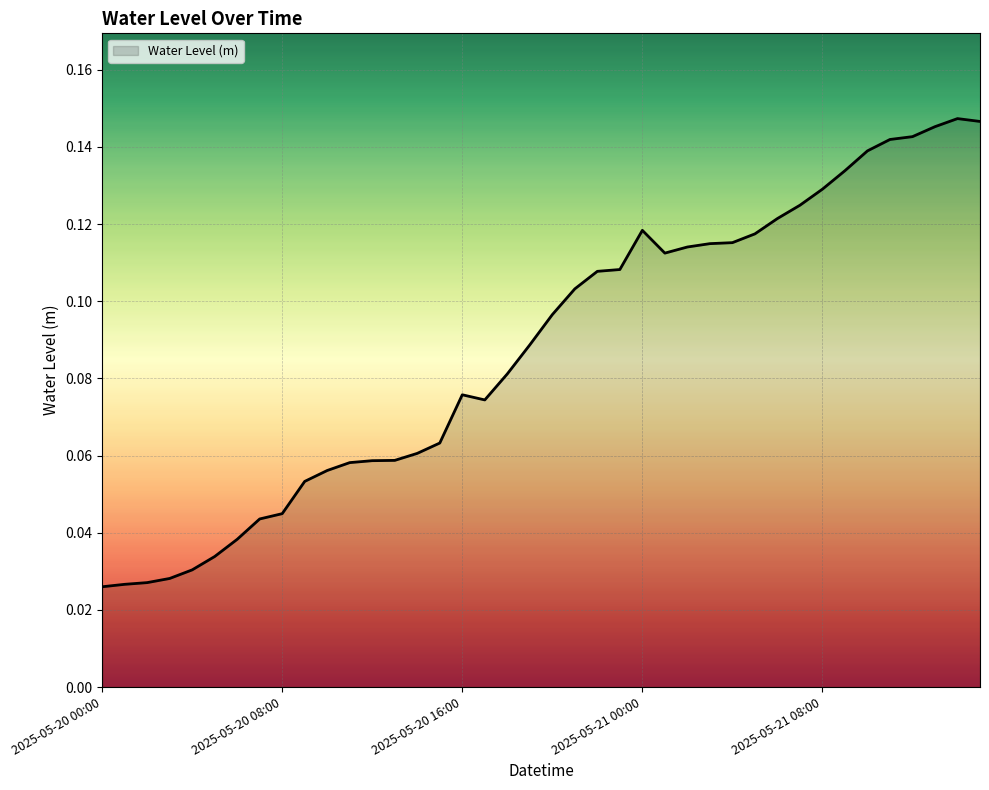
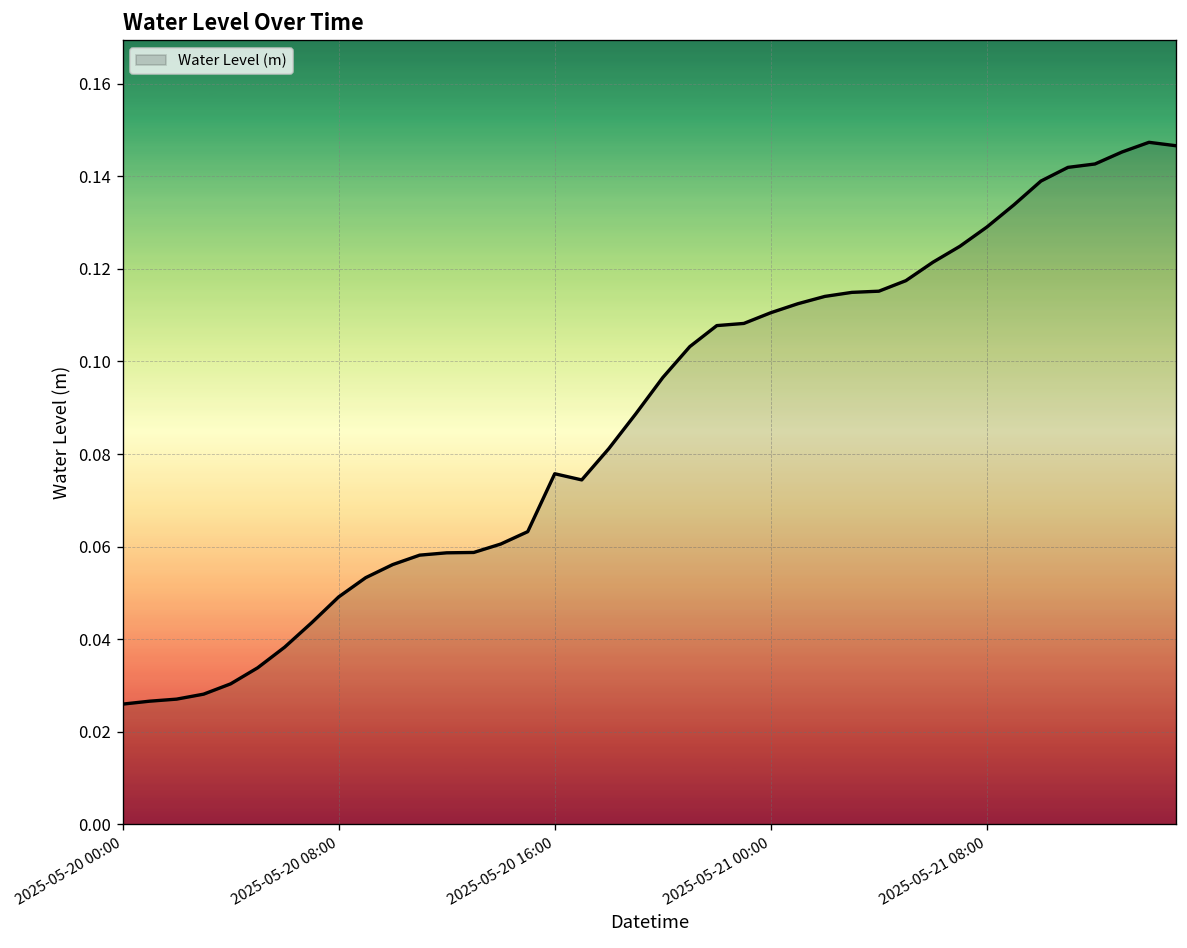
2025-05-20 08:00: 0.045 -> 0.049
2025-05-21 00:00: 0.118 -> 0.111
